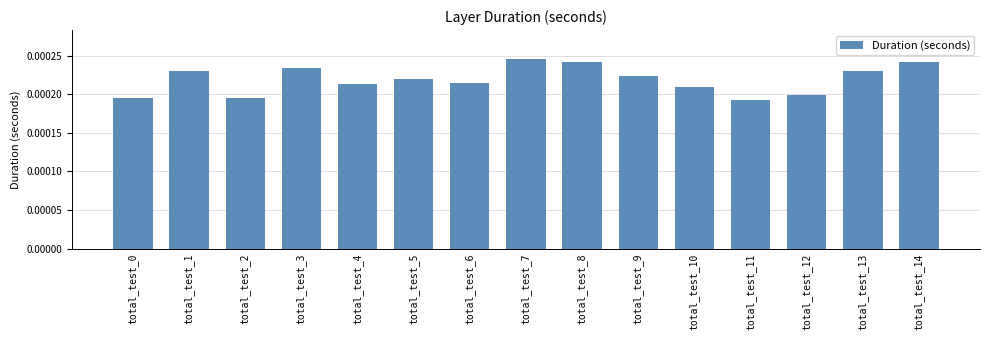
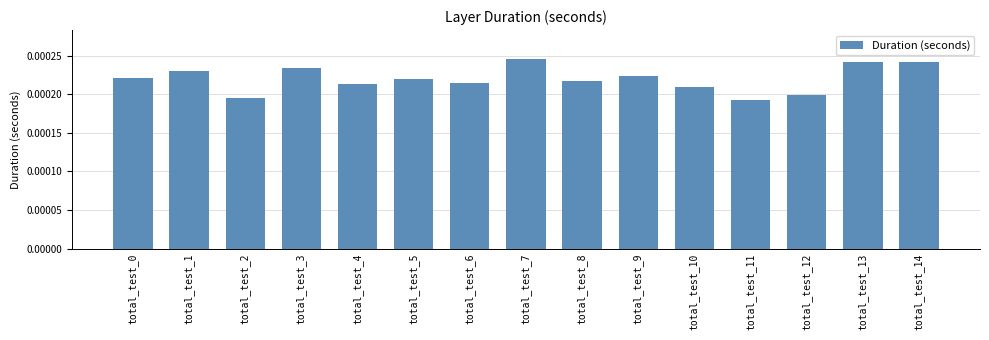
total_test_0: 0.00019 -> 0.00022
total_test_8: 0.00024 -> 0.00022
total_test_13: 0.00023 -> 0.00024
